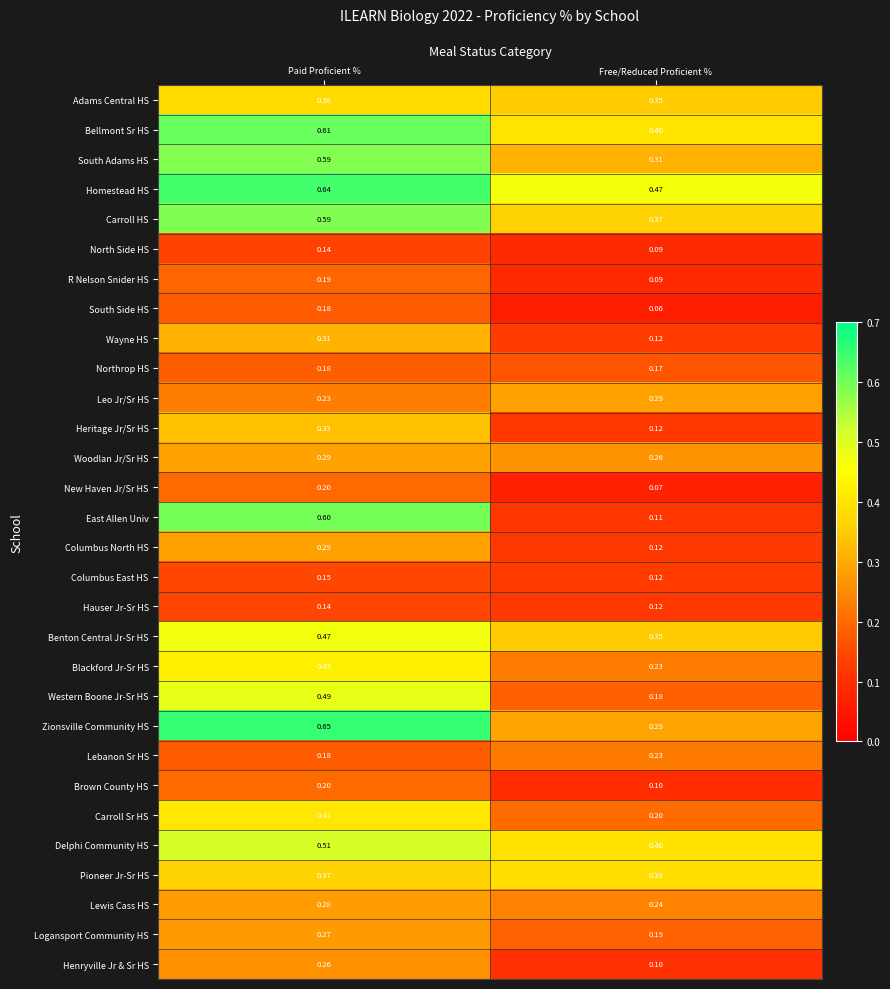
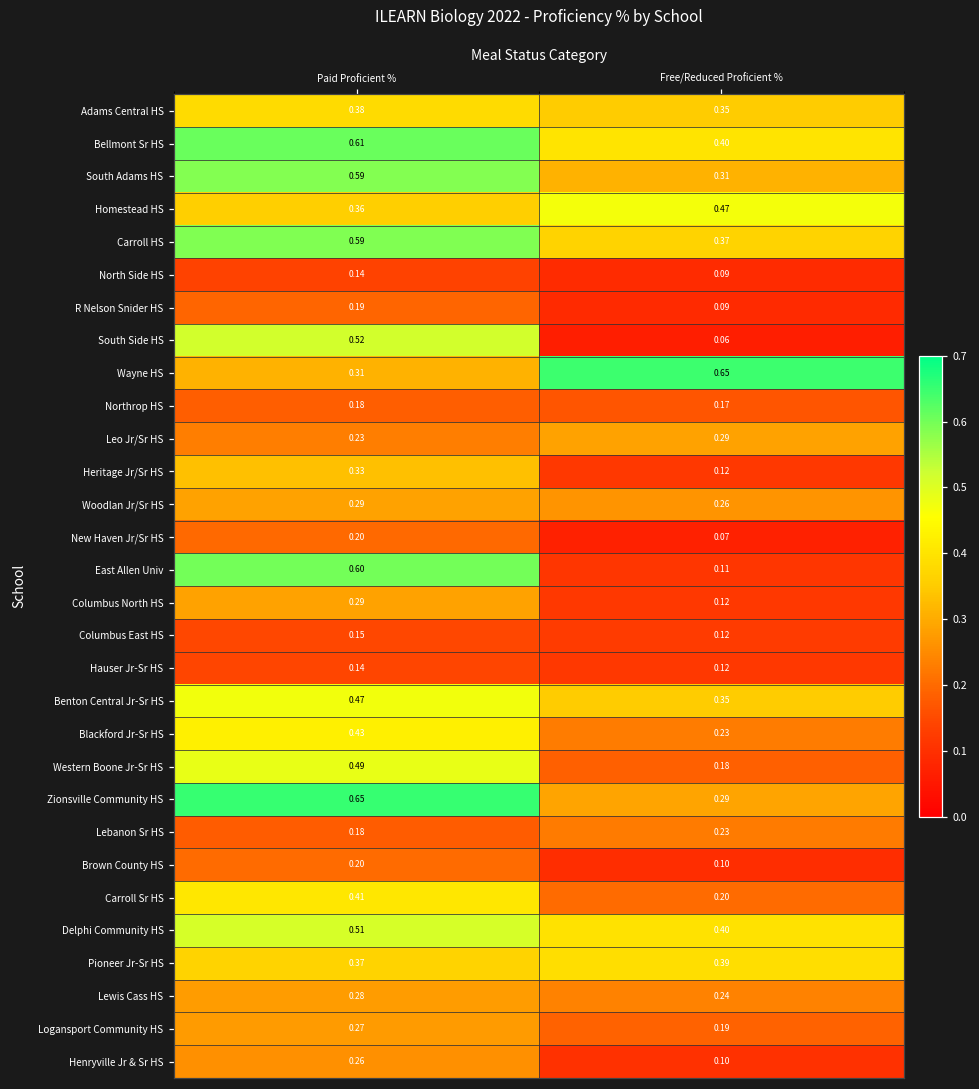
Homestead HS, Paid Proficient %: 0.64 -> 0.36
South Side HS, Paid Proficient %: 0.18 -> 0.52
Wayne HS, Free/Reduced Proficient %: 0.12 -> 0.65
